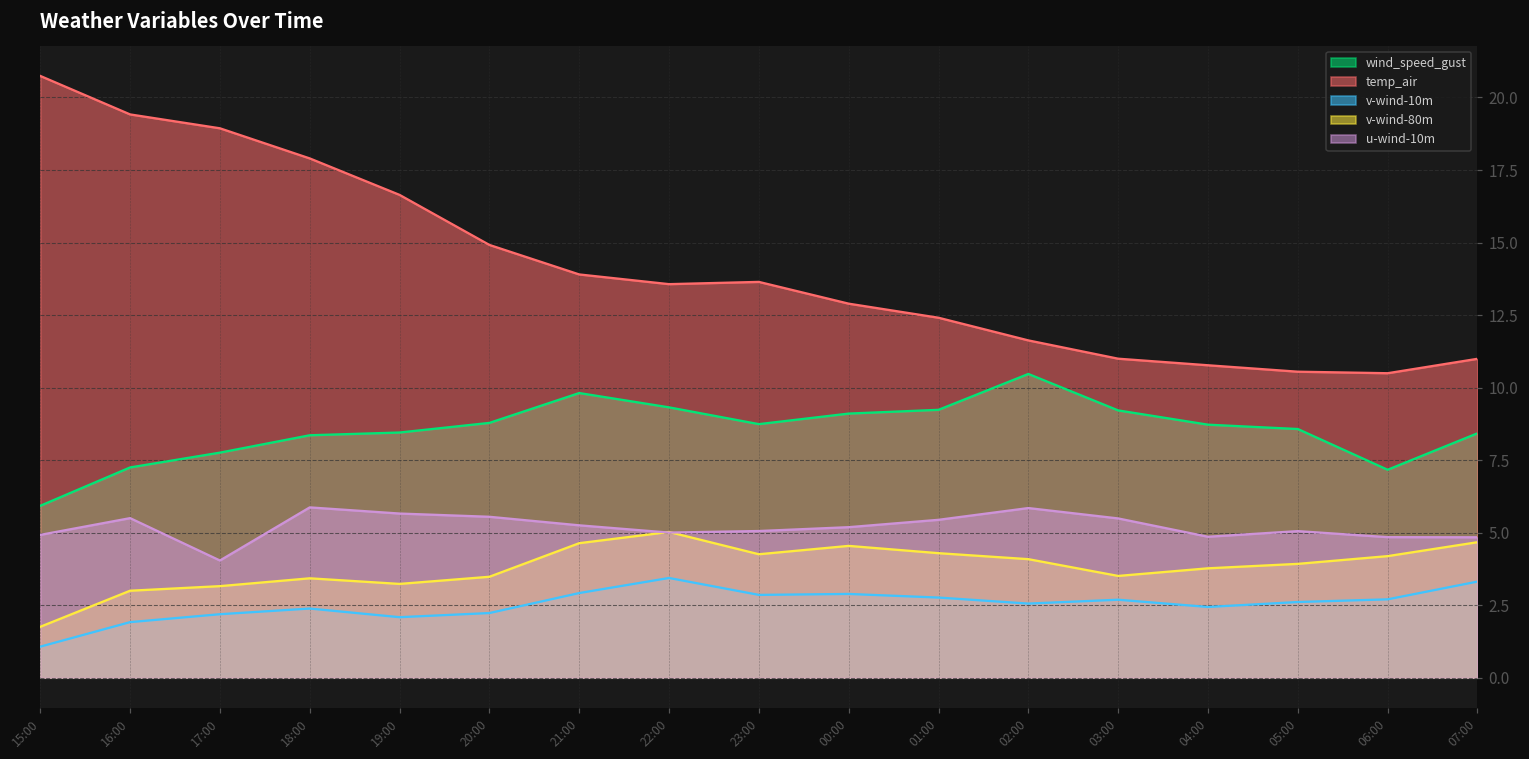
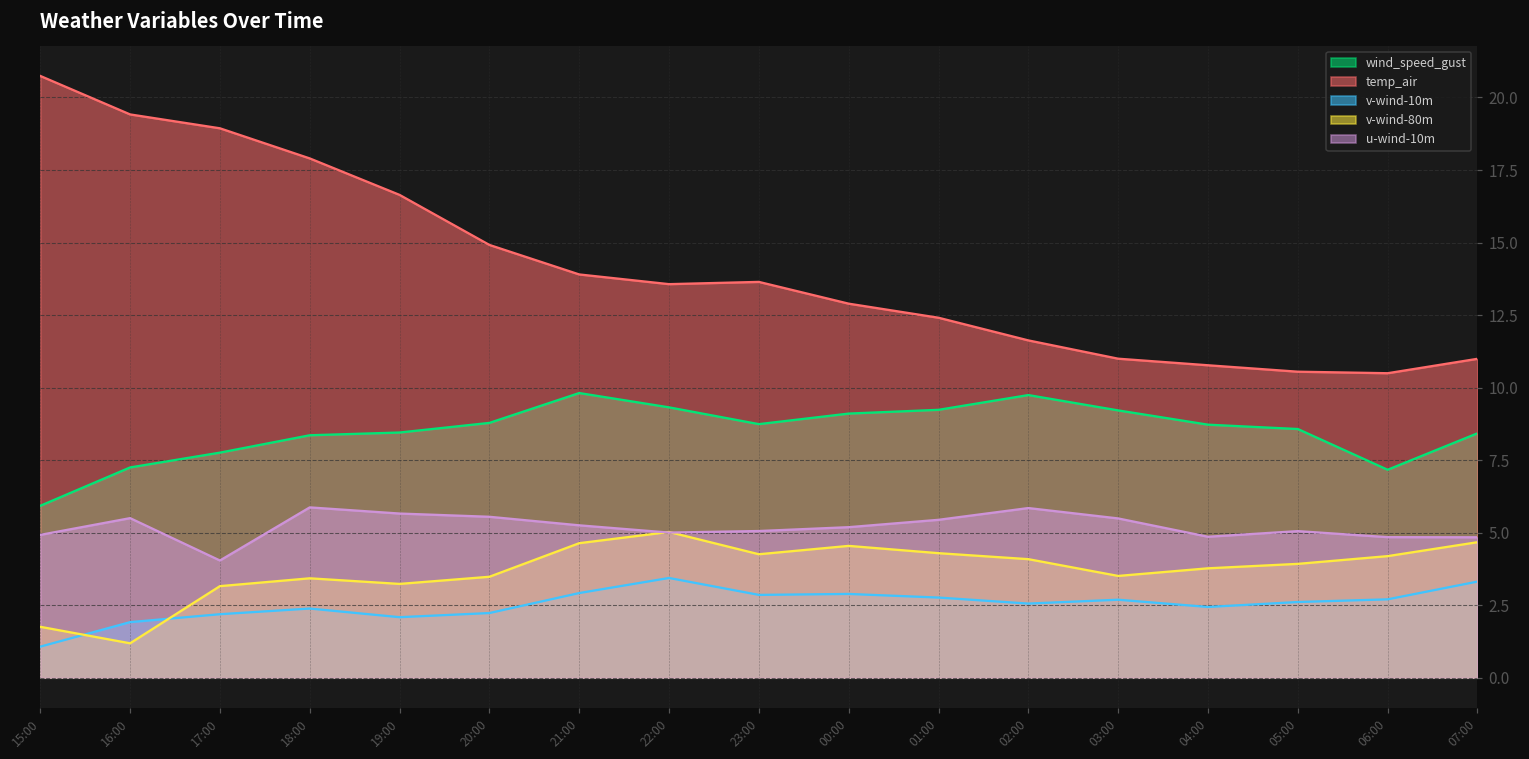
v-wind-80m, 16:00: 3.0 -> 1.2
wind_speed_gust, 02:00: 10.5 -> 9.7
